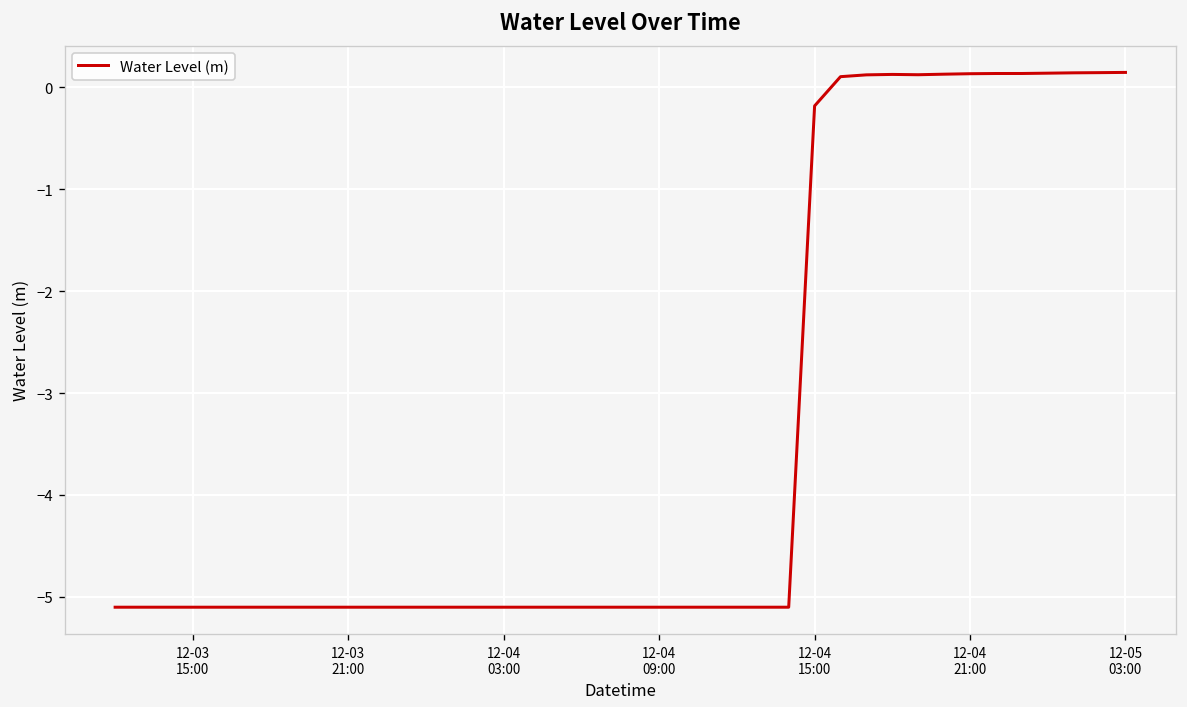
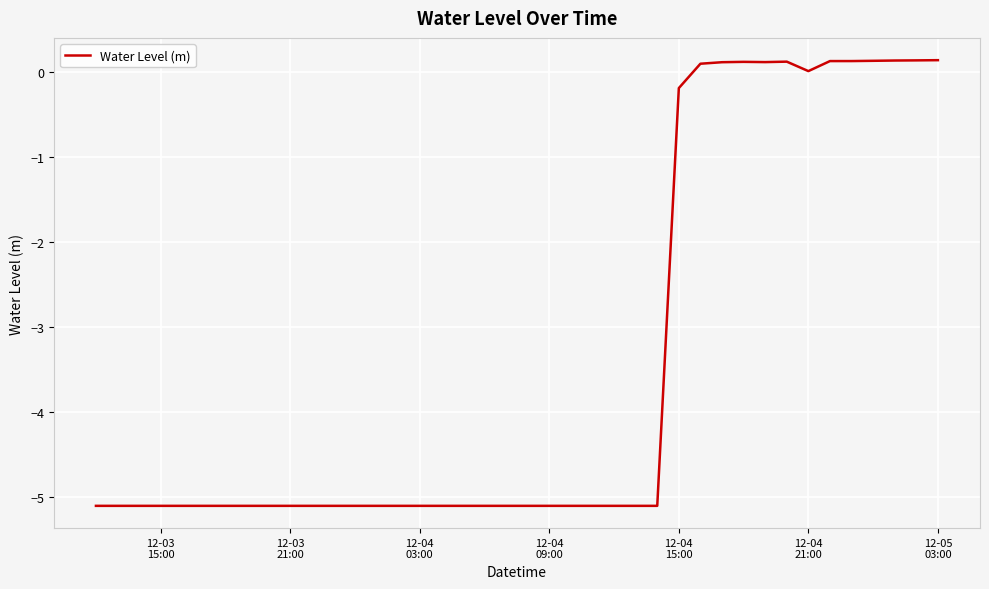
12-04 21:00: 0.1 -> 0.0
